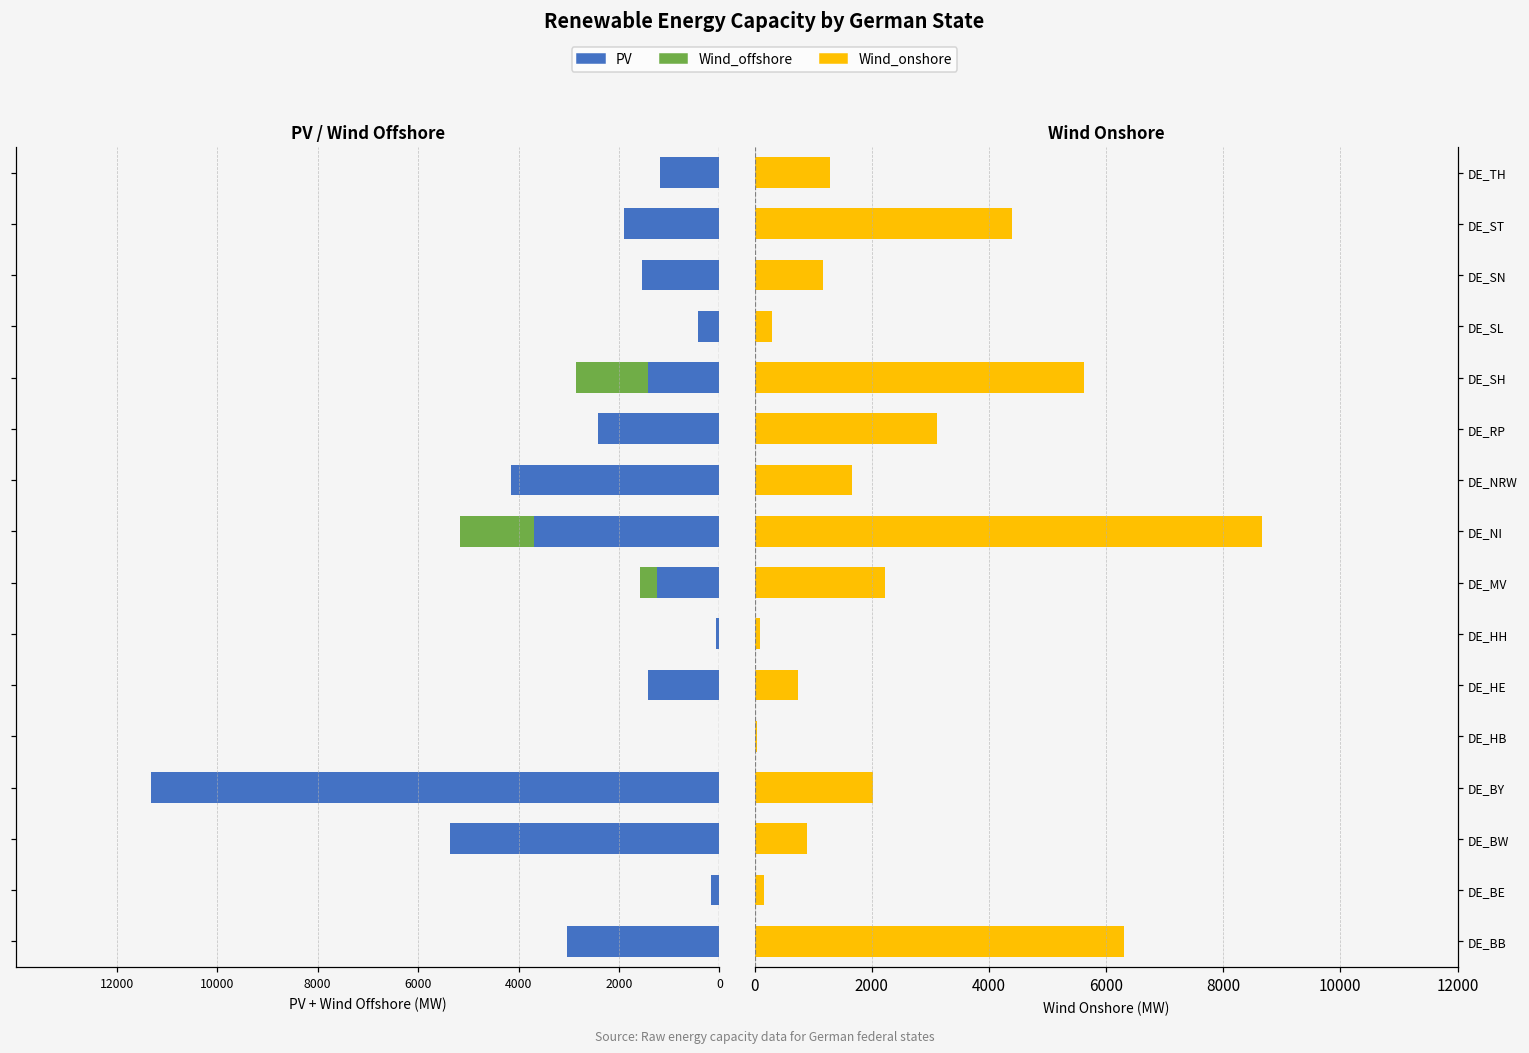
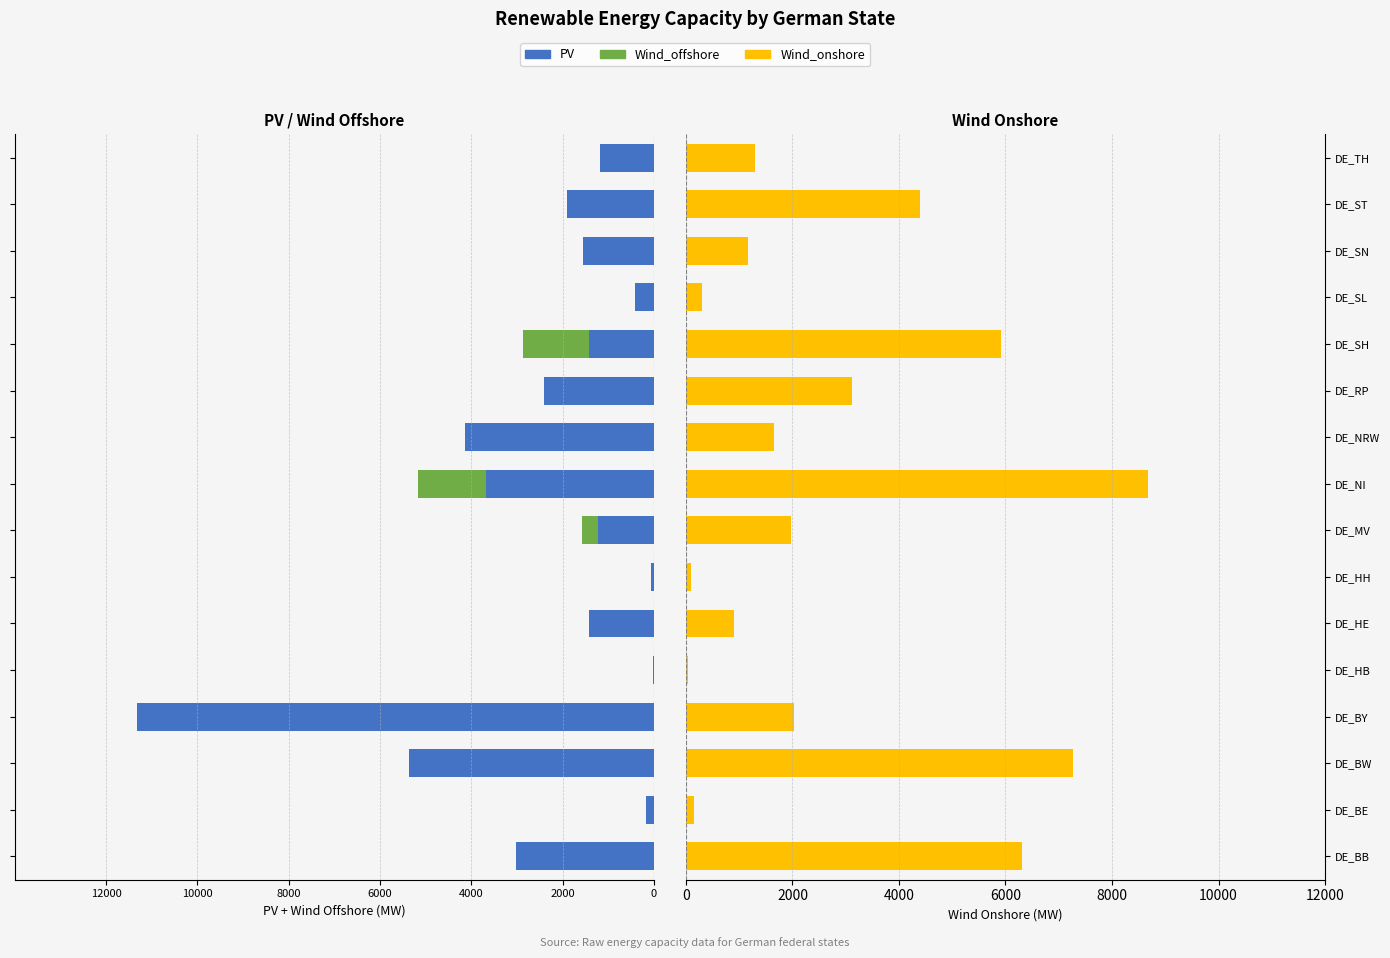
Wind Onshore, DE_SH: 5600 -> 5900
Wind Onshore, DE_MV: 2200 -> 2000
Wind Onshore, DE_HE: 700 -> 900
Wind Onshore, DE_BW: 900 -> 7300
